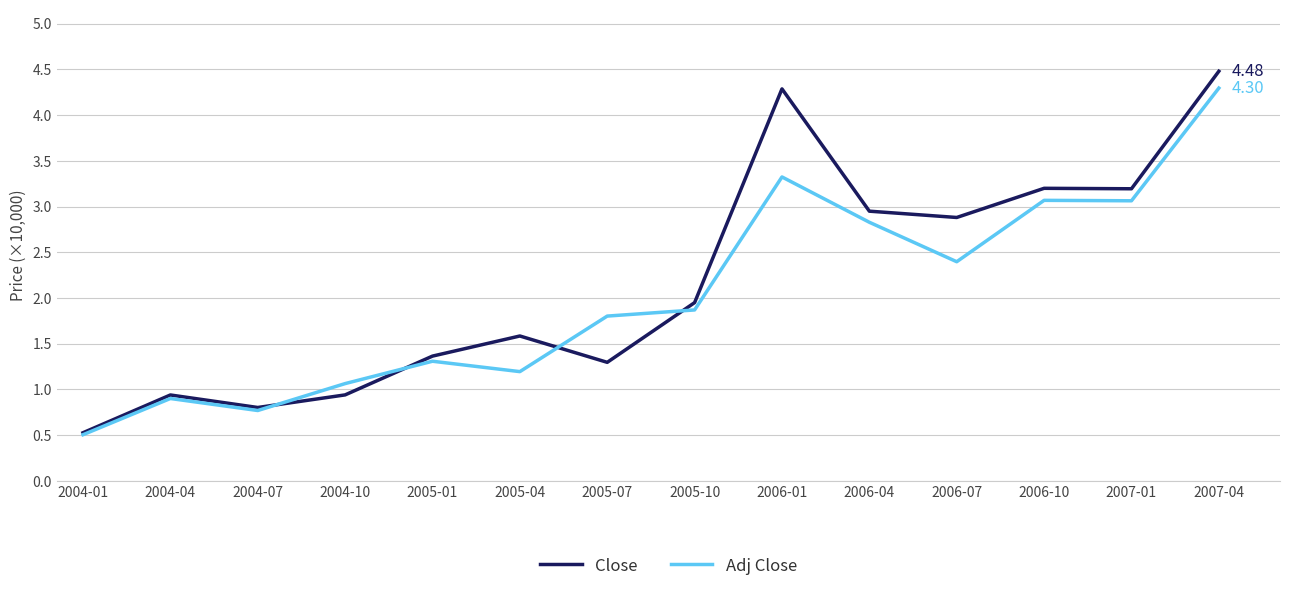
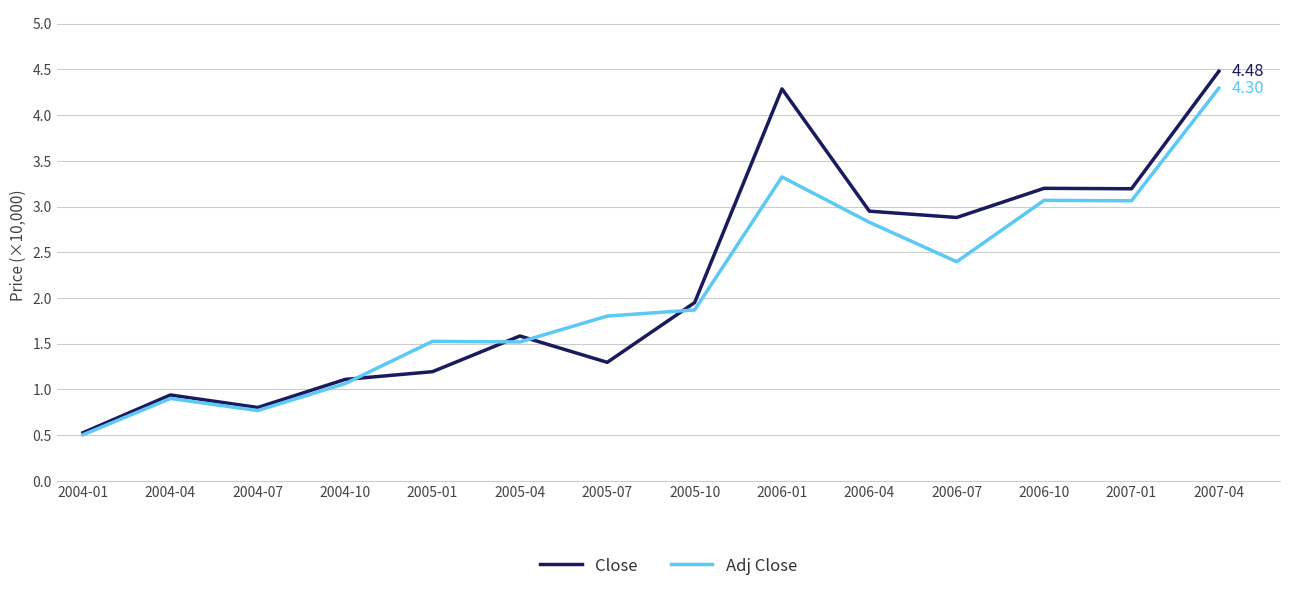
Close, 2004-10: 0.9 -> 1.1
Close, 2005-01: 1.4 -> 1.2
Adj Close, 2005-01: 1.3 -> 1.5
Adj Close, 2005-04: 1.2 -> 1.5
